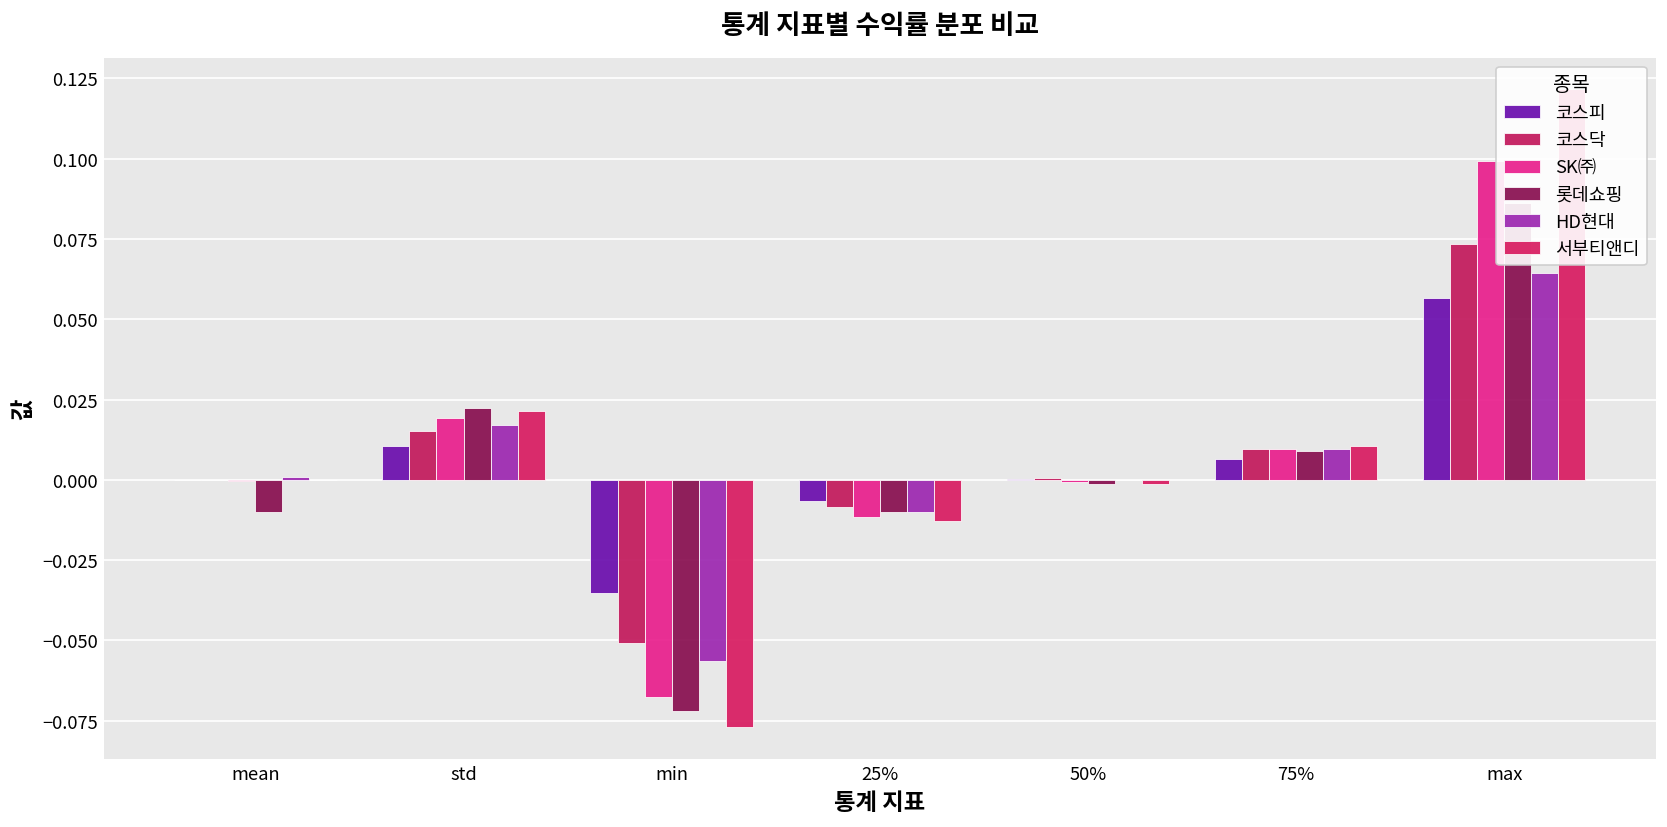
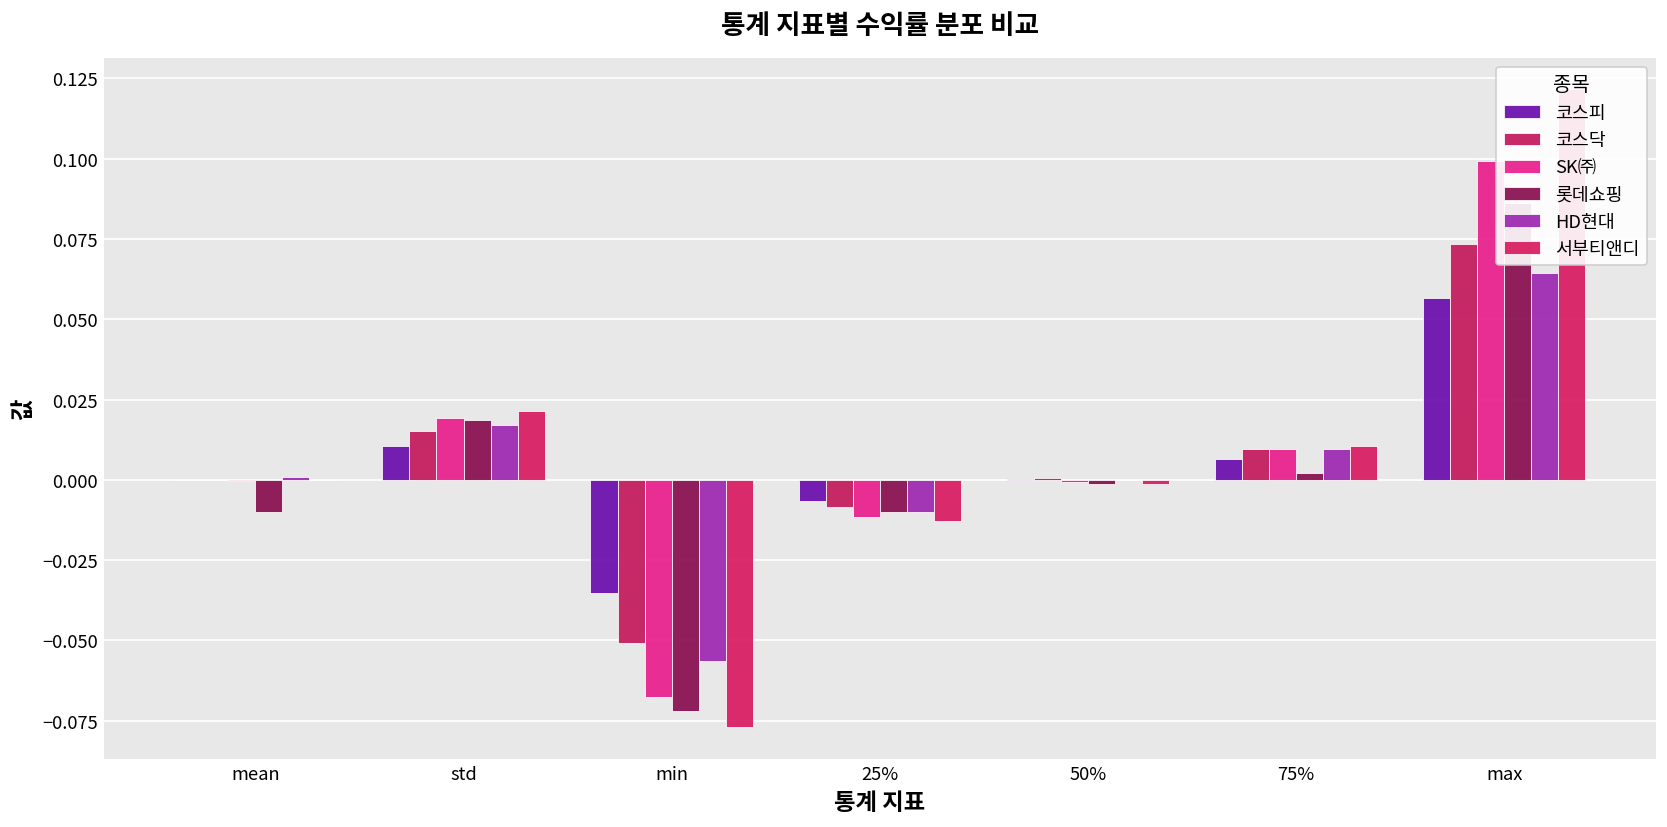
롯데쇼핑, std: 0.022 -> 0.019
롯데쇼핑, 75%: 0.009 -> 0.002
